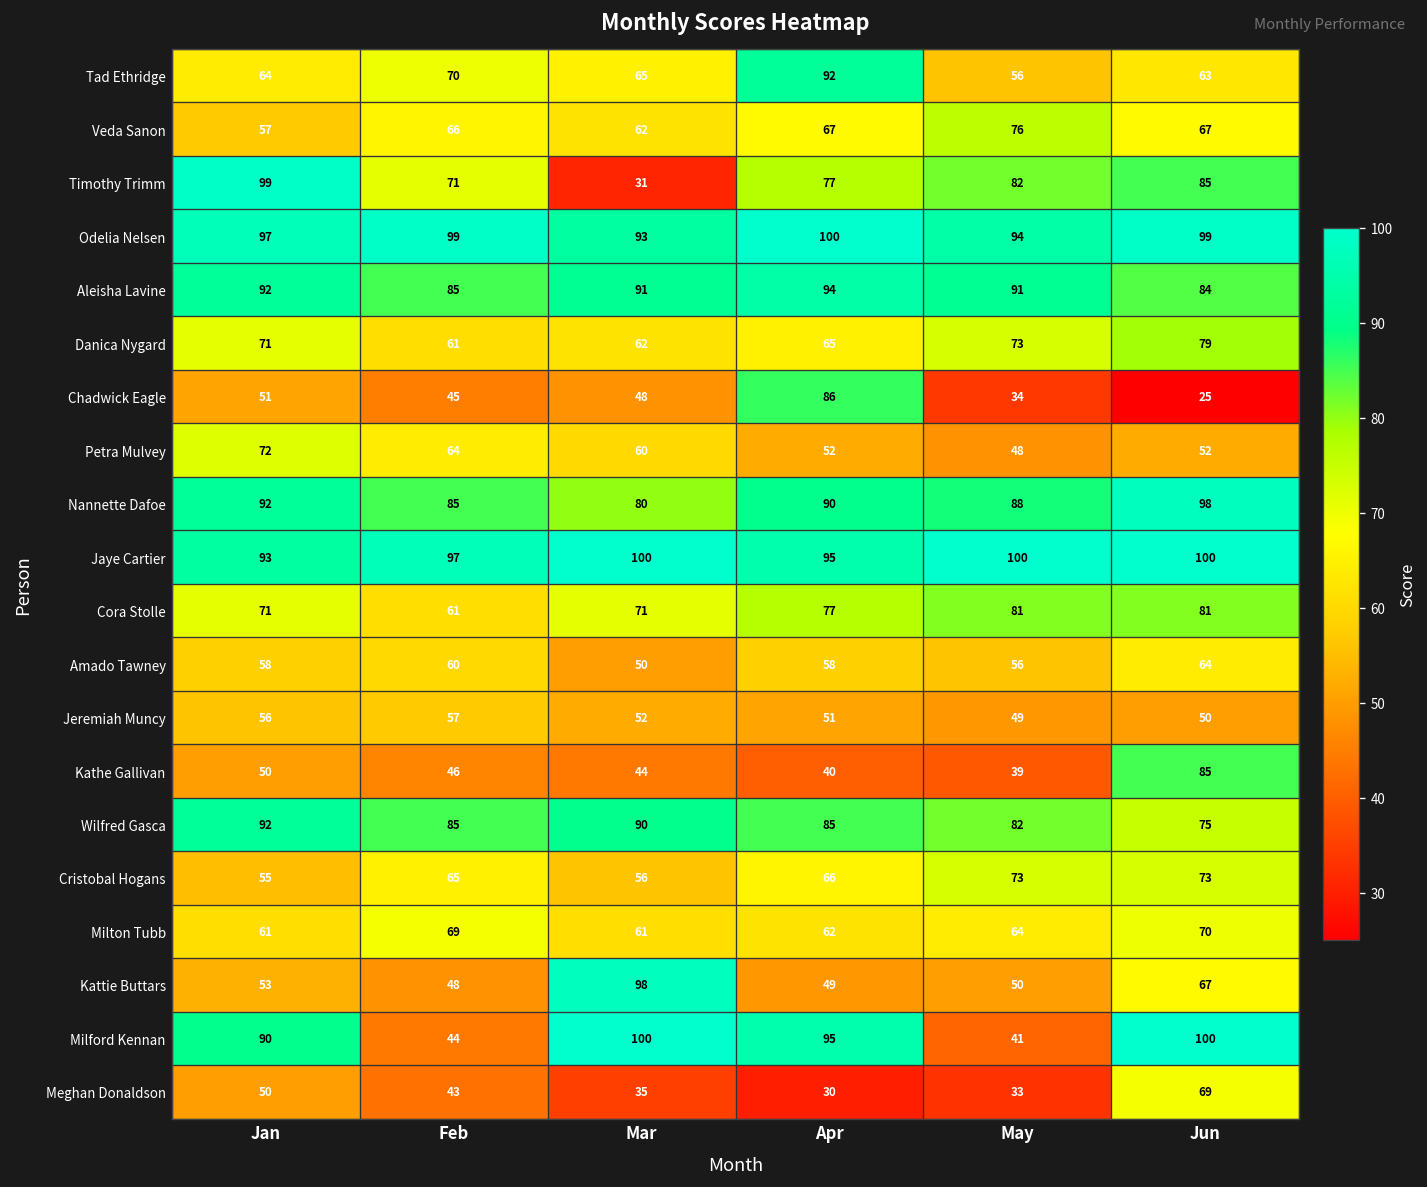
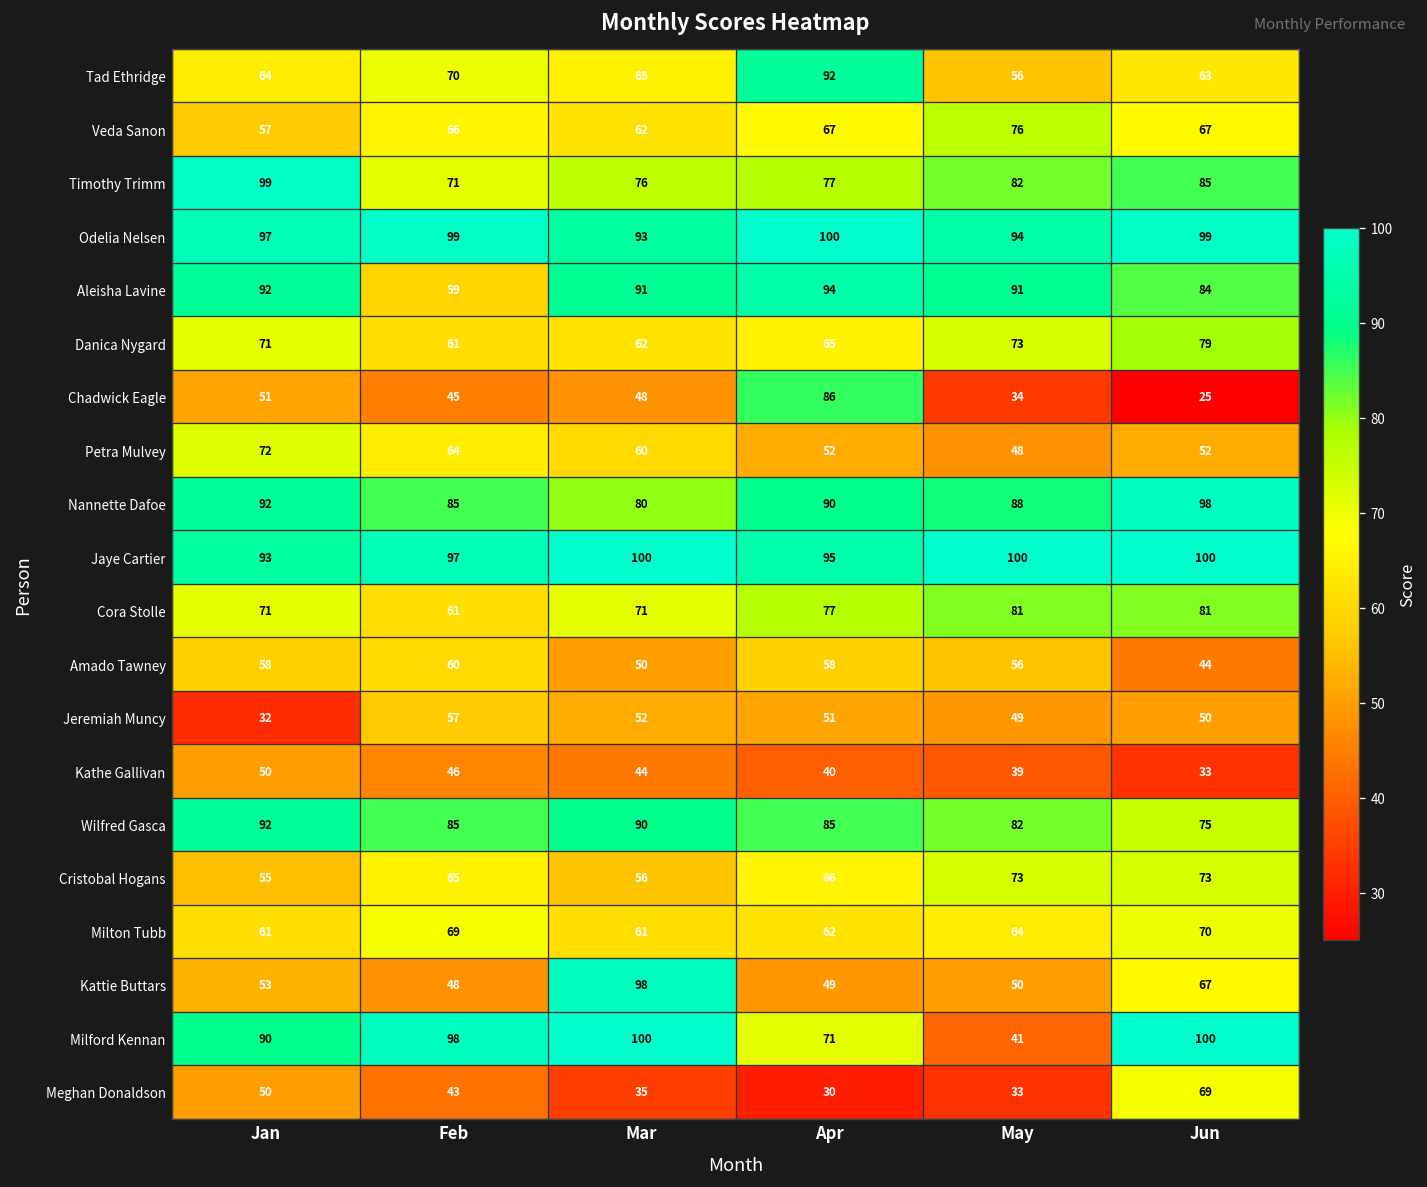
Timothy Trimm, Mar: 31 -> 76
Aleisha Lavine, Feb: 85 -> 59
Amado Tawney, Jun: 64 -> 44
Jeremiah Muncy, Jan: 56 -> 32
Kathe Gallivan, Jun: 85 -> 33
Milford Kennan, Feb: 44 -> 98
Milford Kennan, Apr: 95 -> 71
